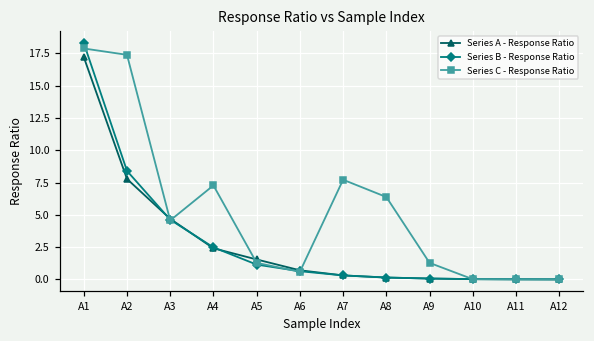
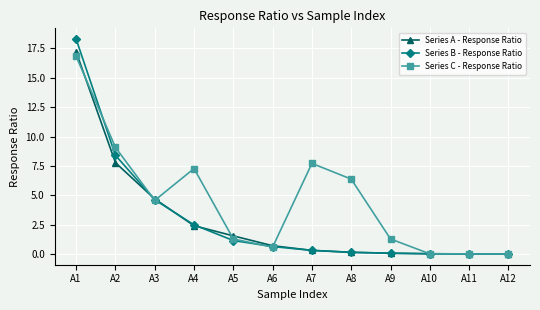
Series C - Response Ratio, A1: 17.9 -> 16.8
Series C - Response Ratio, A2: 17.4 -> 9.1
